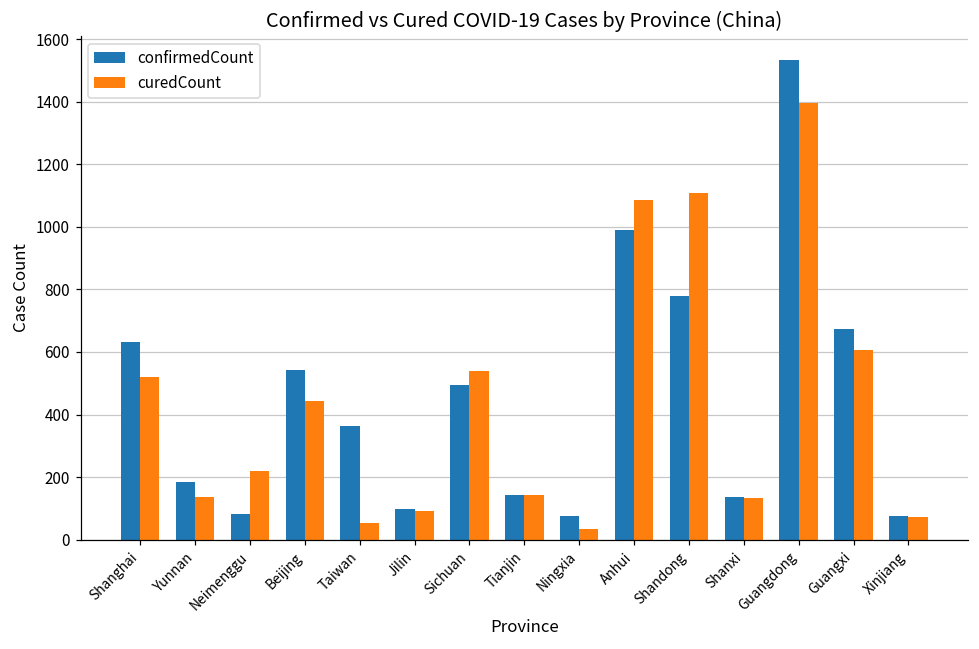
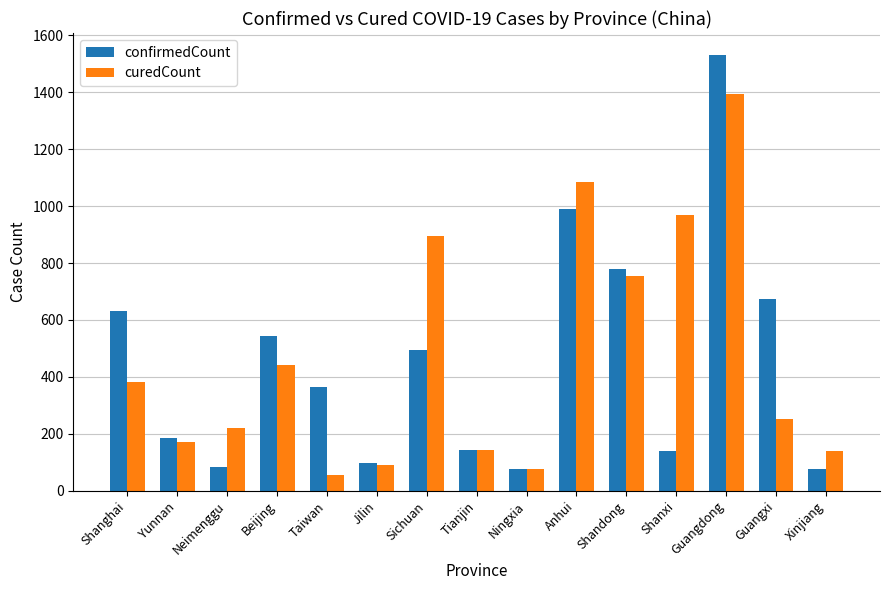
curedCount, Shanghai: 520 -> 380
curedCount, Yunnan: 140 -> 170
curedCount, Sichuan: 540 -> 900
curedCount, Ningxia: 40 -> 80
curedCount, Shandong: 1110 -> 760
curedCount, Shanxi: 130 -> 970
curedCount, Guangxi: 610 -> 250
curedCount, Xinjiang: 70 -> 140
